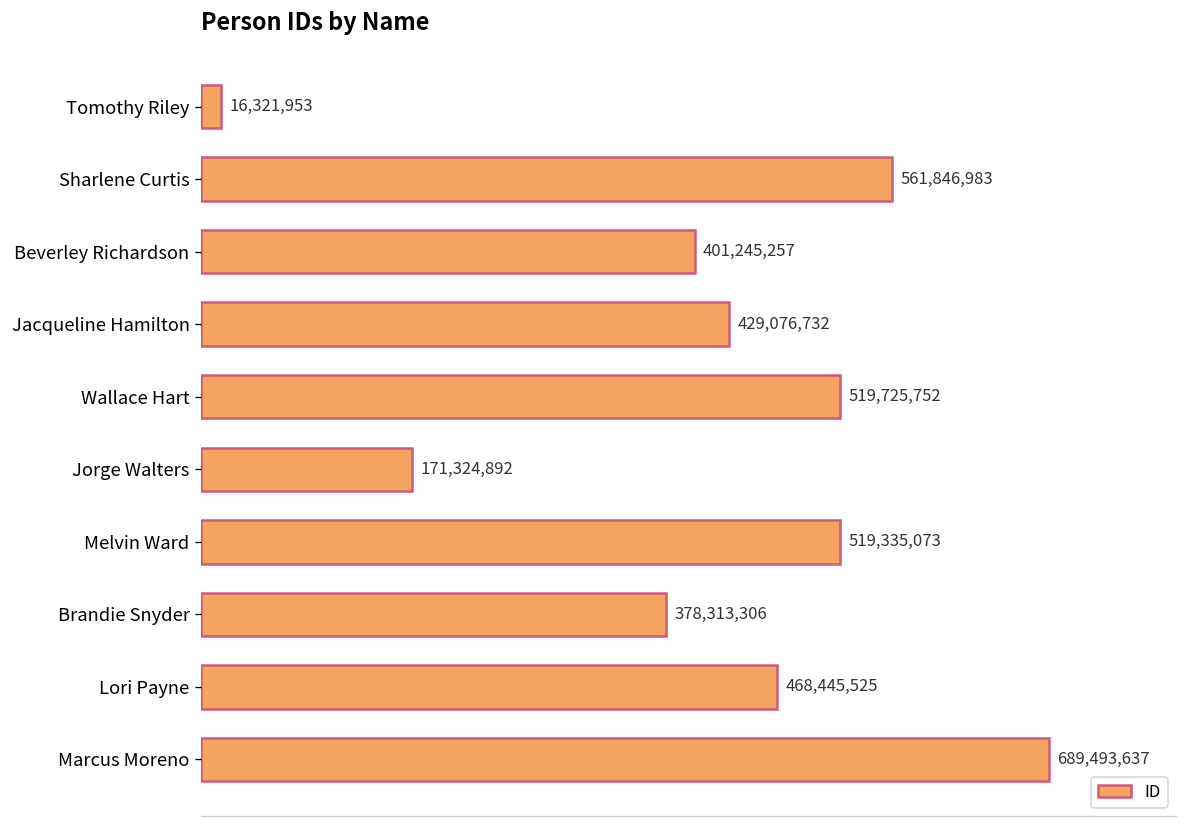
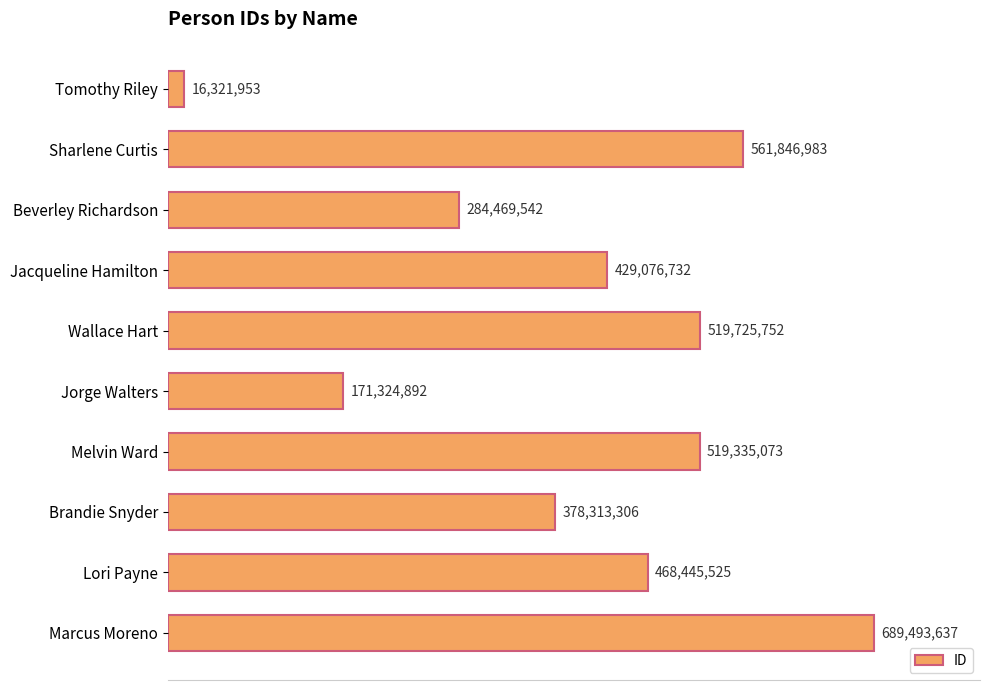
Beverley Richardson: 401,245,257 -> 284,469,542
